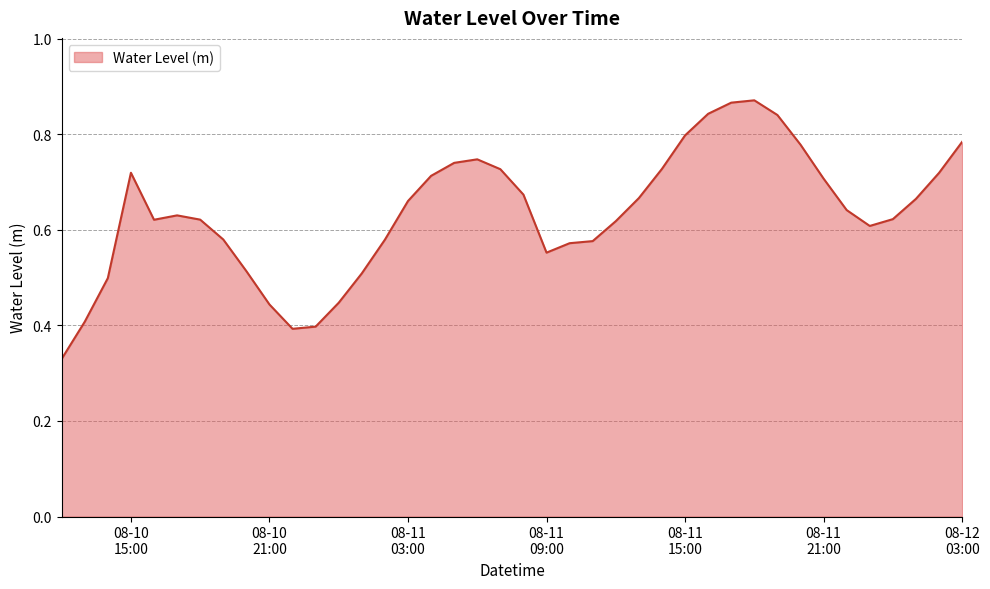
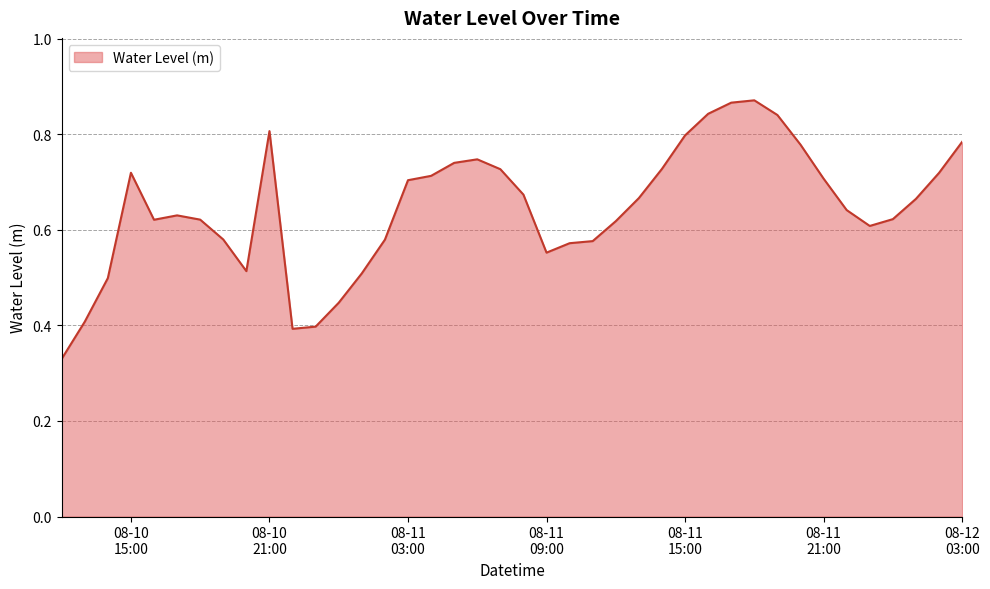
08-10 21:00: 0.44 -> 0.81
08-11 03:00: 0.66 -> 0.70
